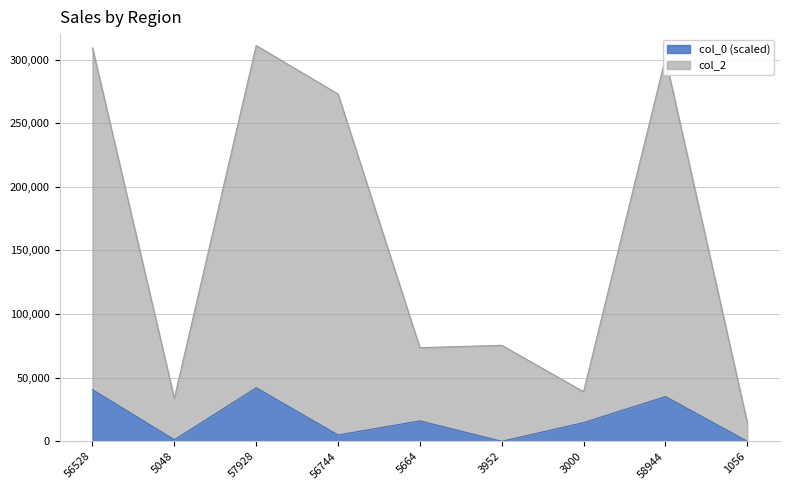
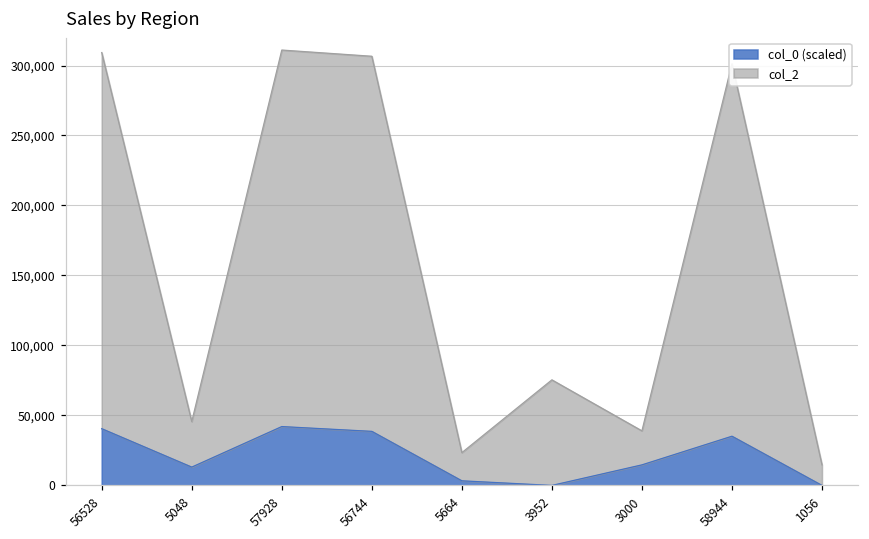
col_0 (scaled), 5048: 1,000 -> 13,000
col_0 (scaled), 56744: 5,000 -> 39,000
col_0 (scaled), 5664: 16,000 -> 3,000
col_2, 5664: 58,000 -> 20,000
